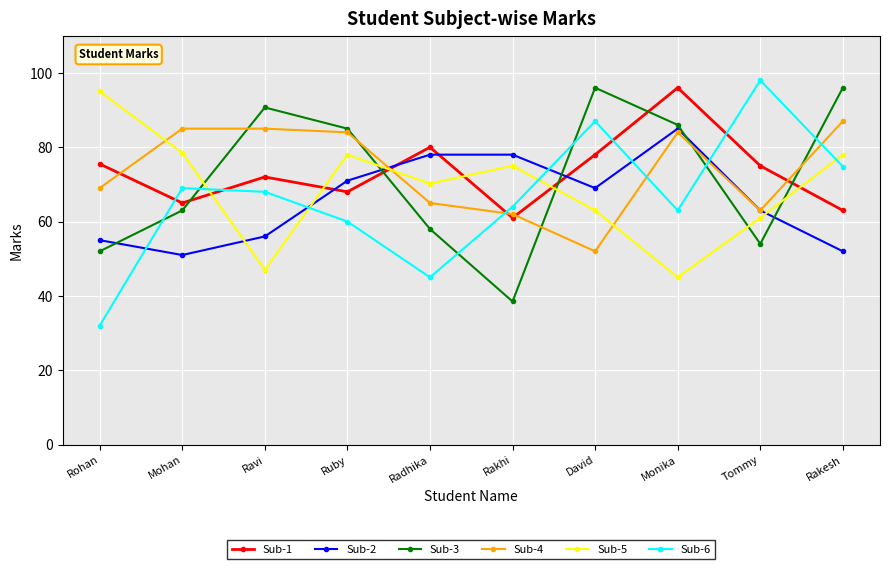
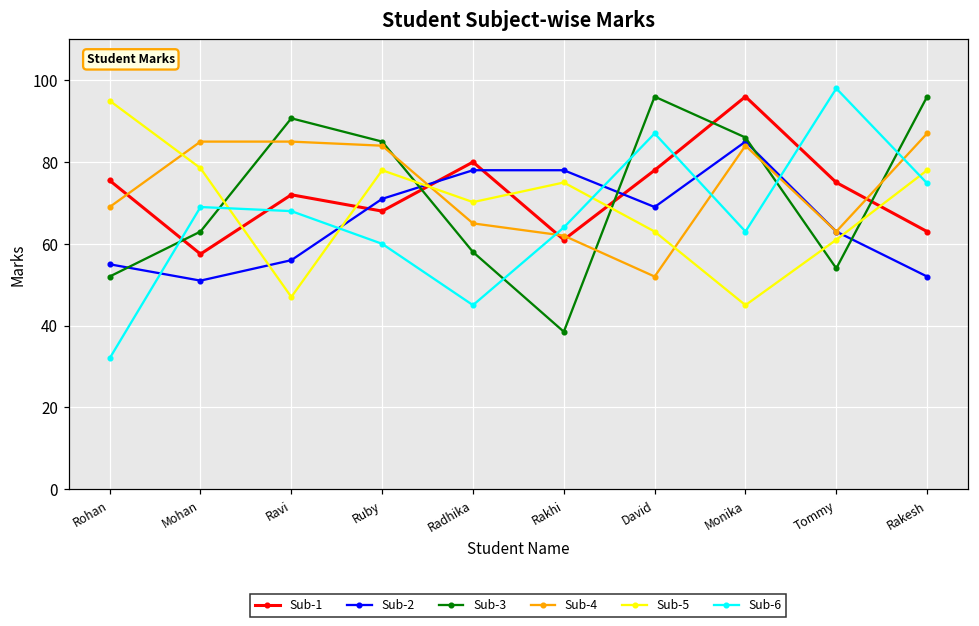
Sub-1, Mohan: 65 -> 58
